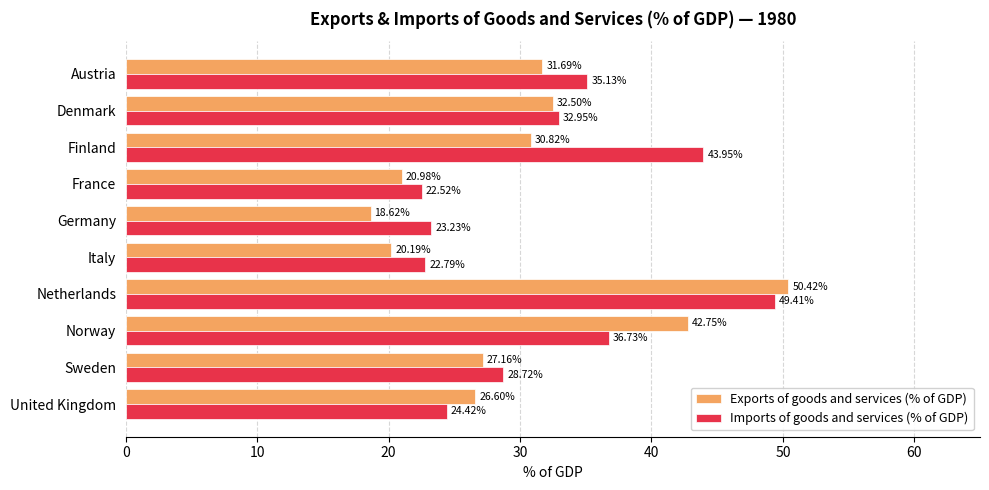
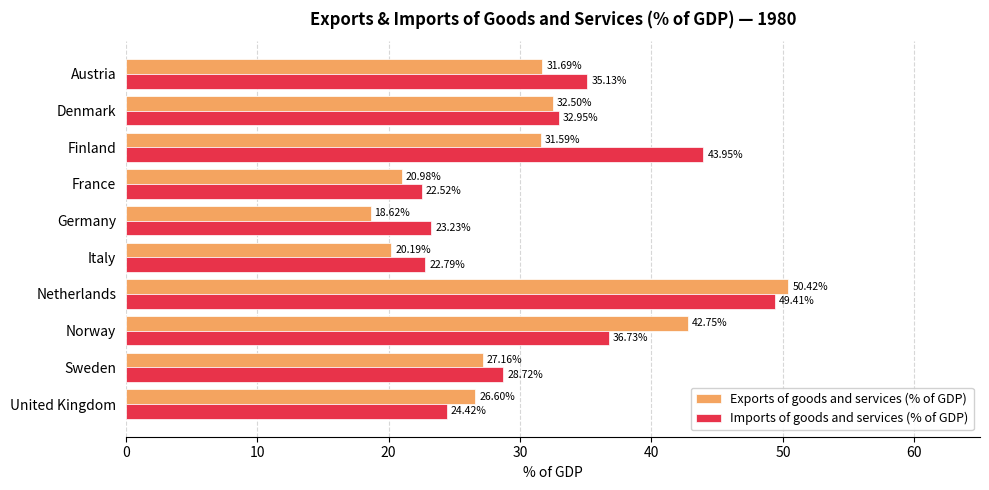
Exports of goods and services (% of GDP), Finland: 30.82% -> 31.59%
